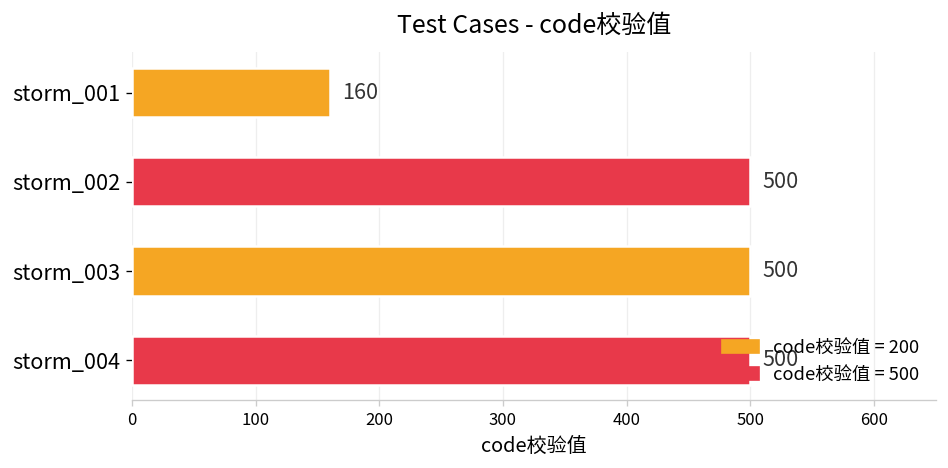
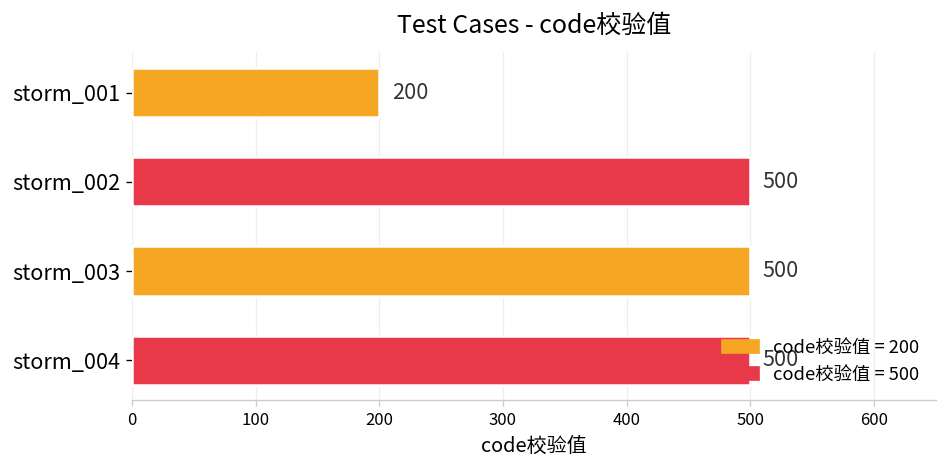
storm_001: 160 -> 200
